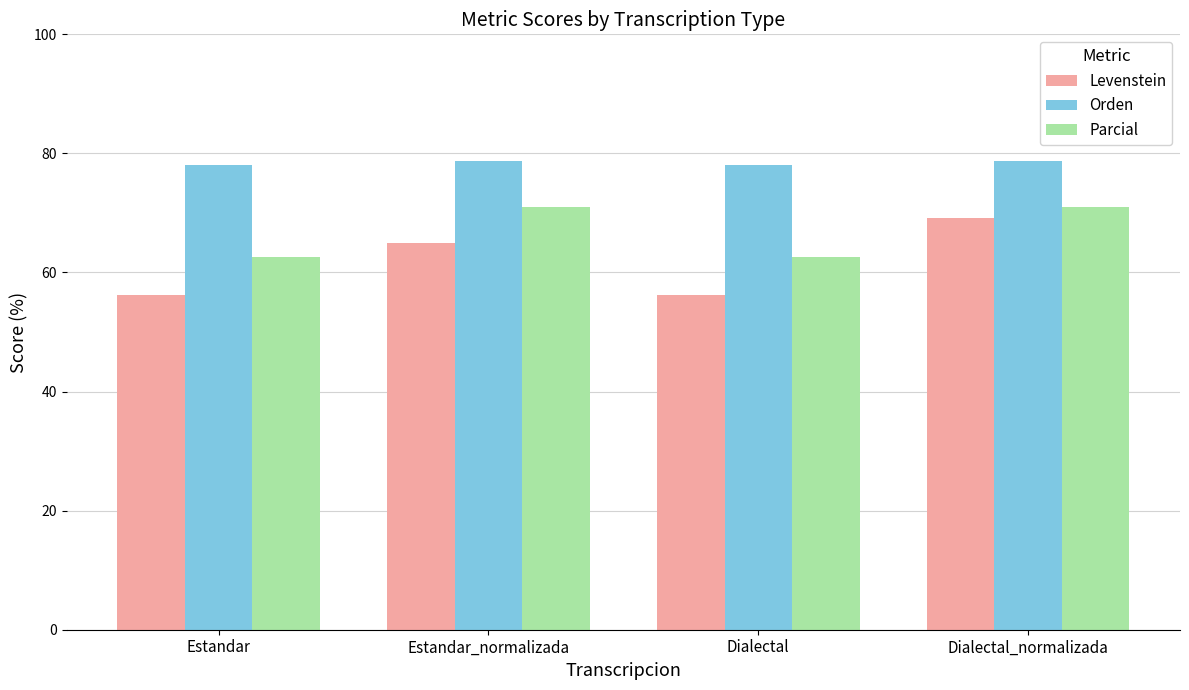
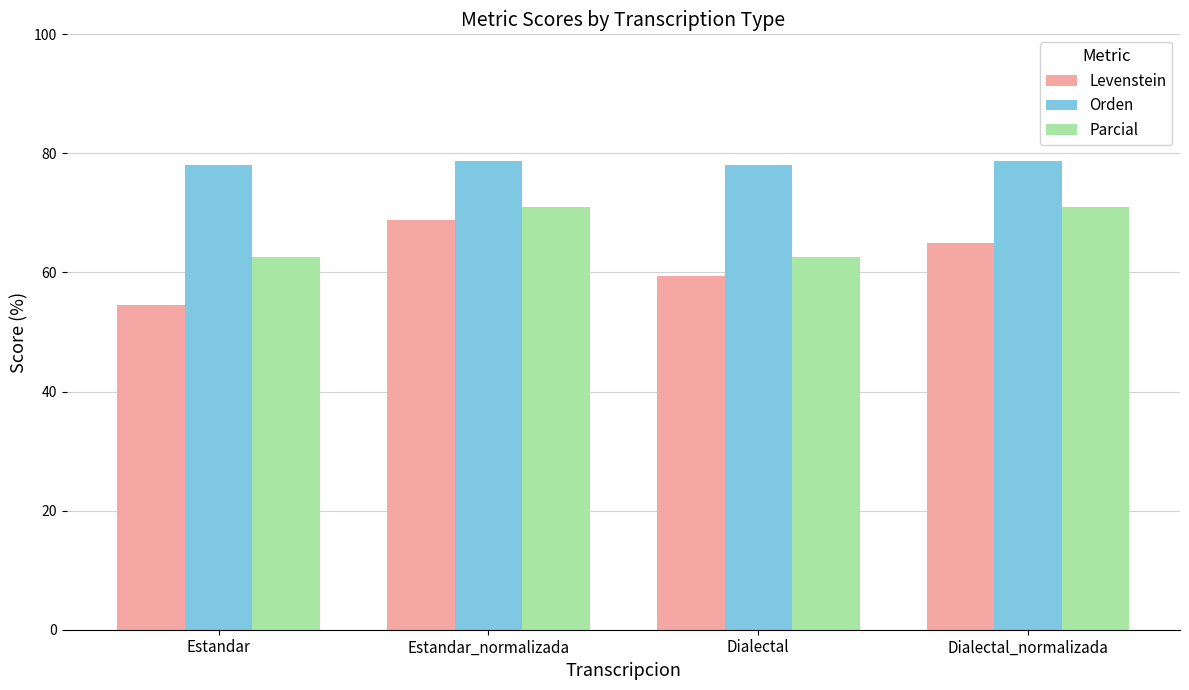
Levenstein, Estandar: 56 -> 54
Levenstein, Estandar_normalizada: 65 -> 69
Levenstein, Dialectal: 56 -> 59
Levenstein, Dialectal_normalizada: 69 -> 65
